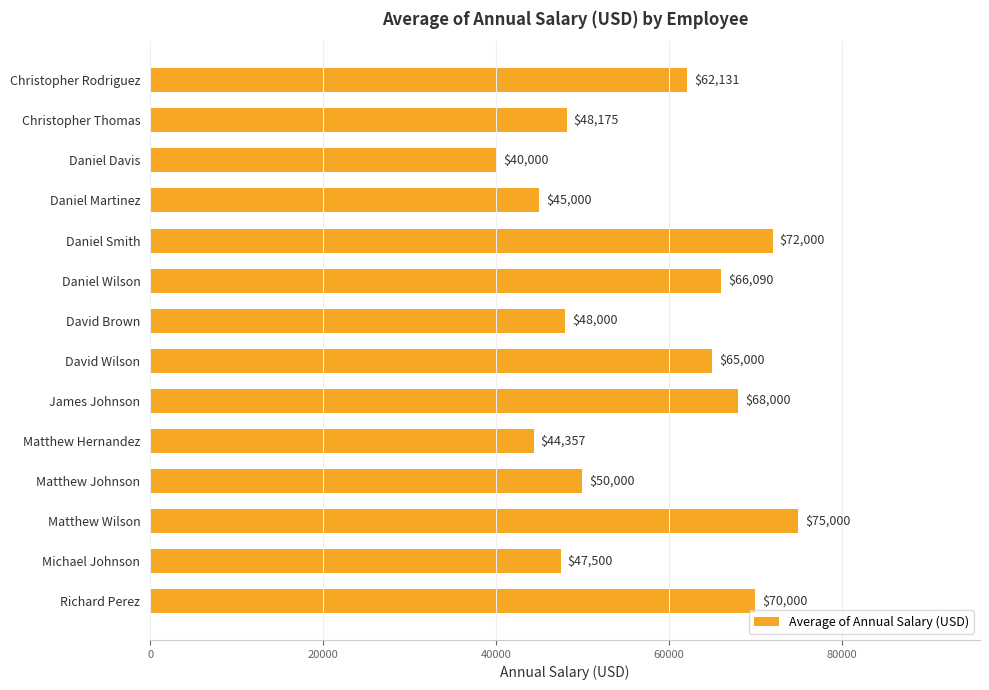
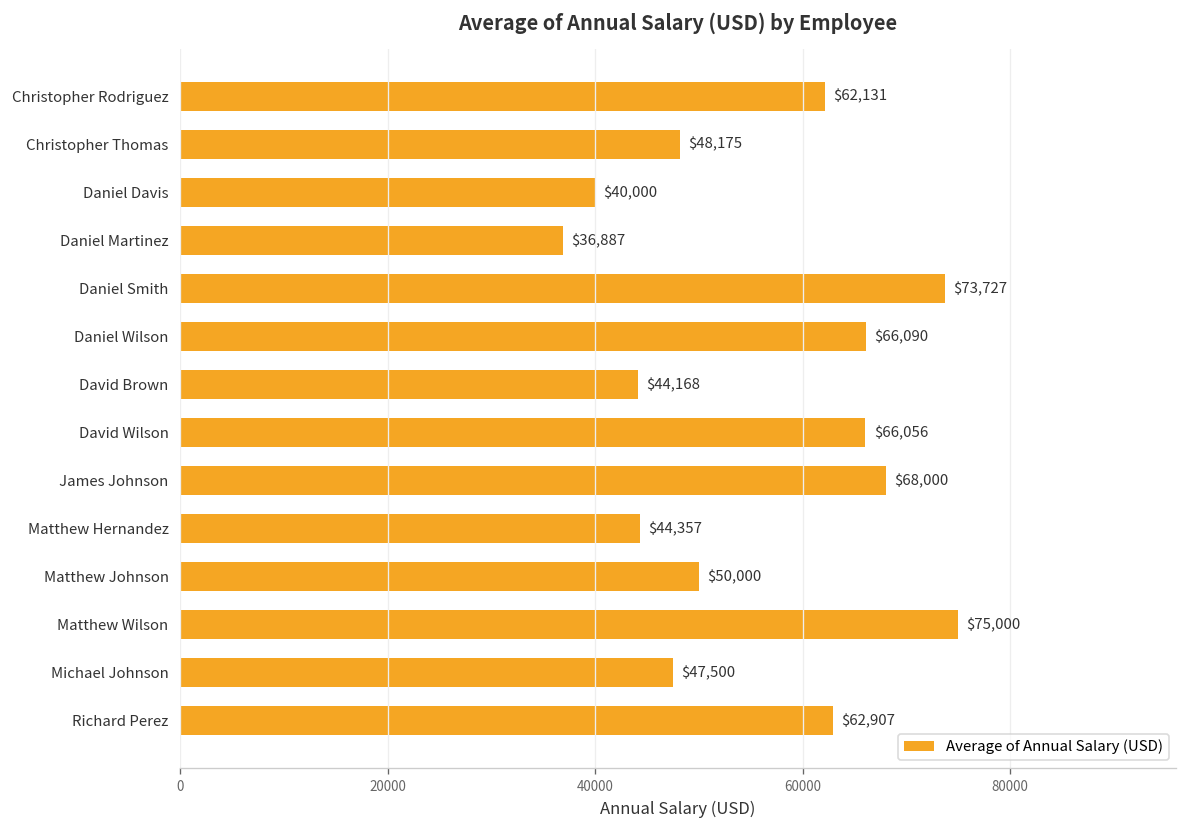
Daniel Martinez: $45,000 -> $36,887
Daniel Smith: $72,000 -> $73,727
David Brown: $48,000 -> $44,168
David Wilson: $65,000 -> $66,056
Richard Perez: $70,000 -> $62,907
